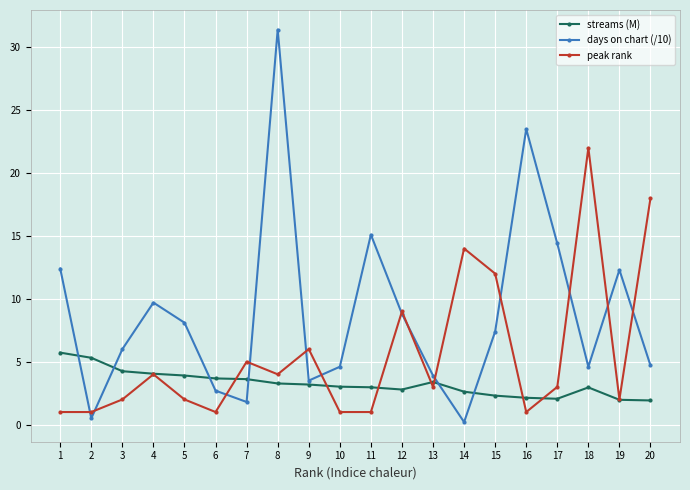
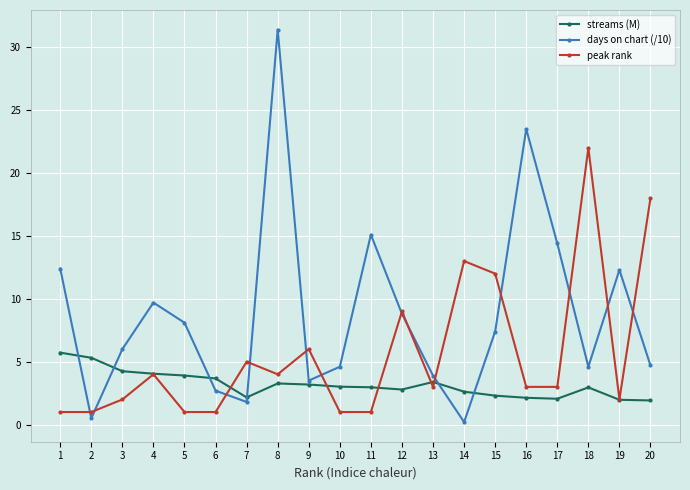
peak rank, 5: 2 -> 1
streams (M), 7: 3.6 -> 2.2
peak rank, 14: 14 -> 13
peak rank, 16: 1 -> 3
